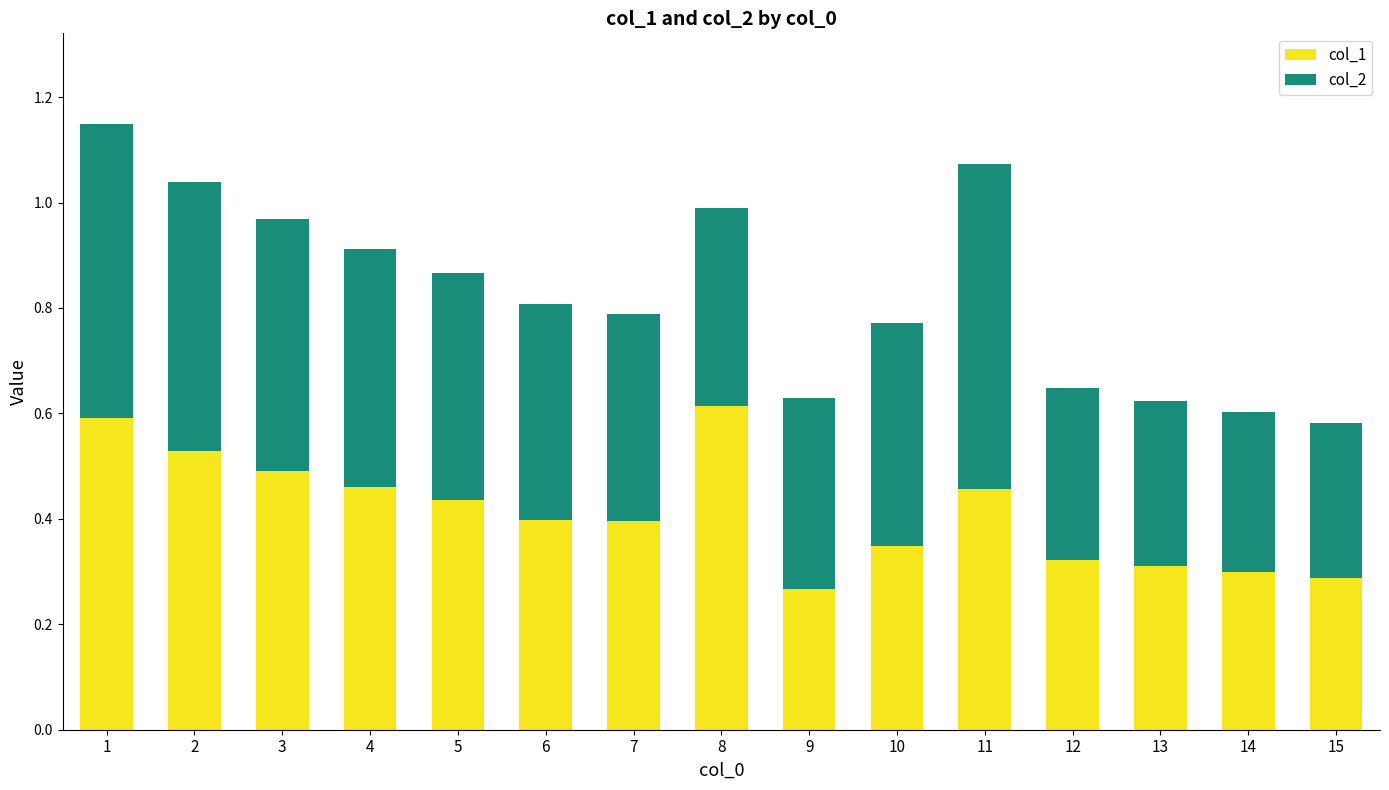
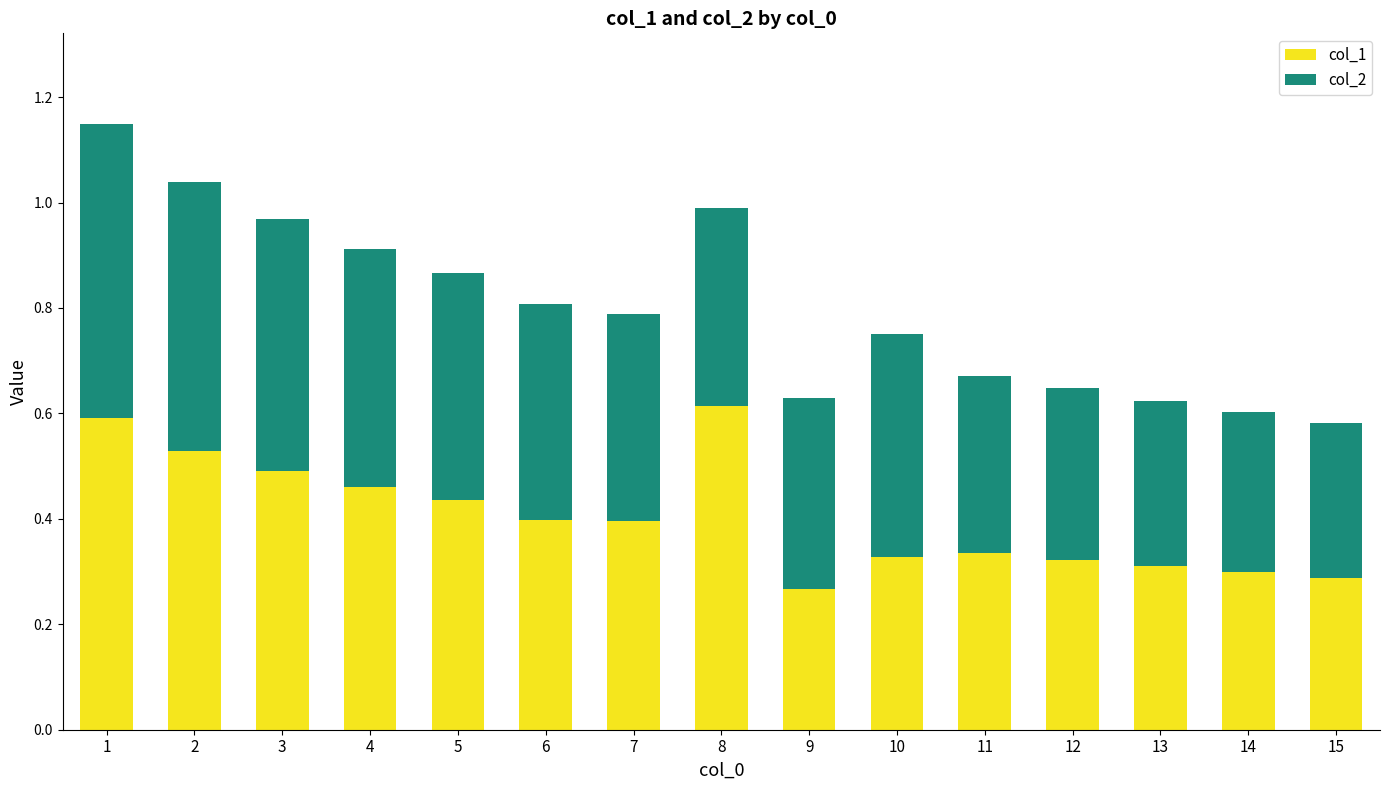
col_1, 10: 0.35 -> 0.33
col_1, 11: 0.46 -> 0.34
col_2, 11: 0.62 -> 0.34
